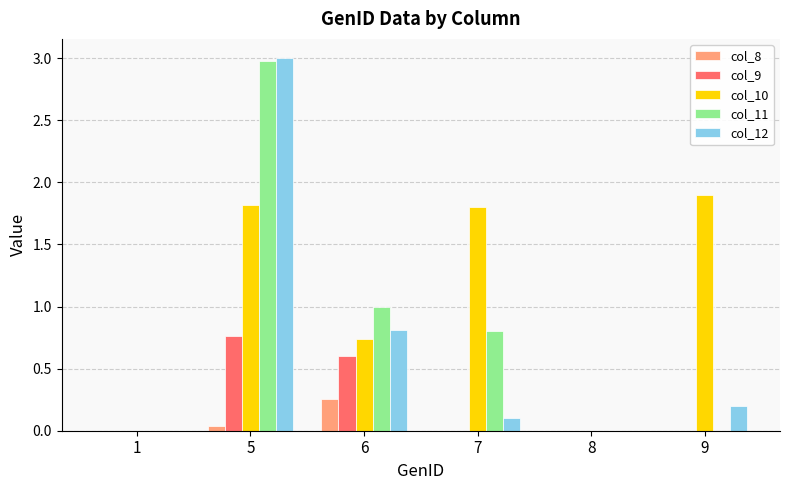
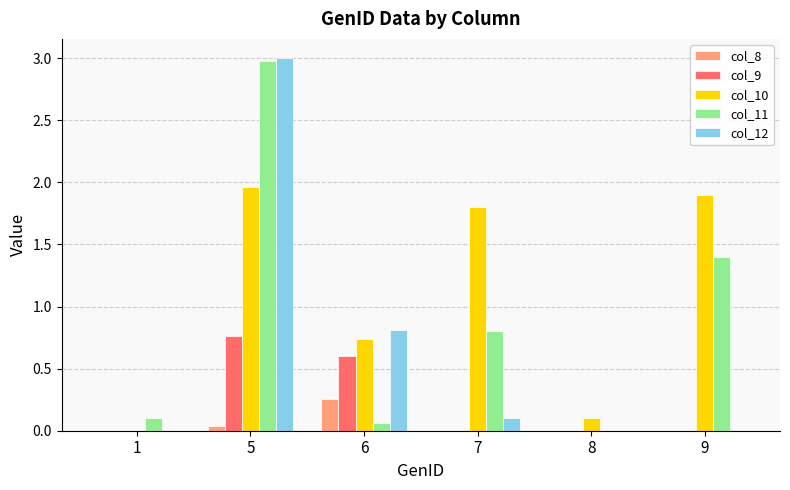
col_11, 1: 0.0 -> 0.1
col_10, 5: 1.82 -> 1.96
col_11, 6: 1.00 -> 0.06
col_10, 8: 0.0 -> 0.1
col_11, 9: 0.0 -> 1.4
col_12, 9: 0.2 -> 0.0
